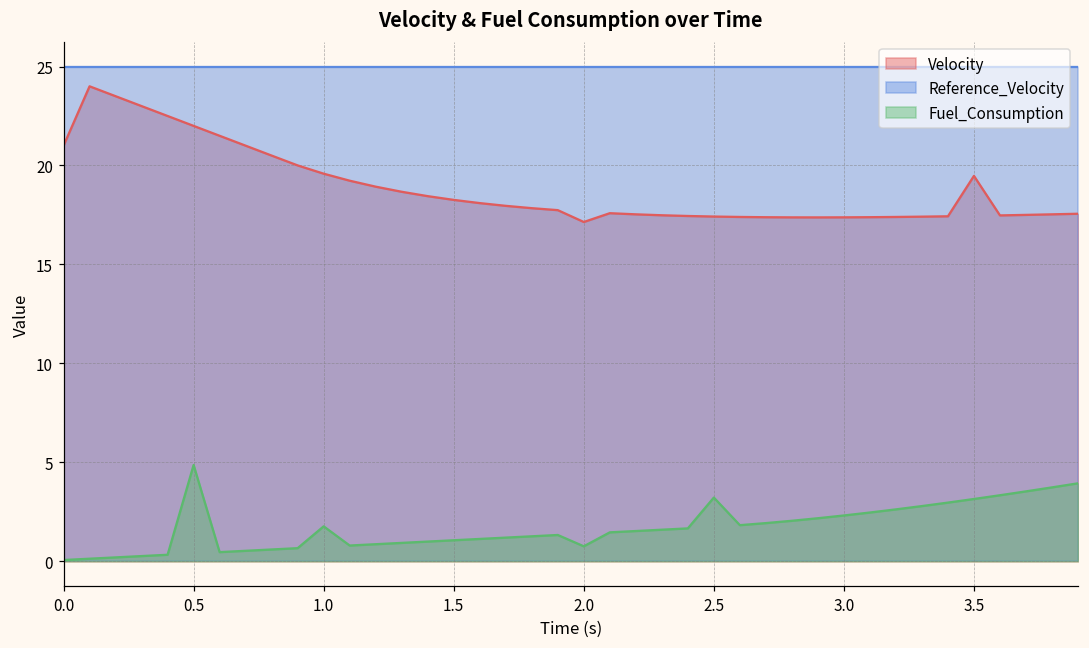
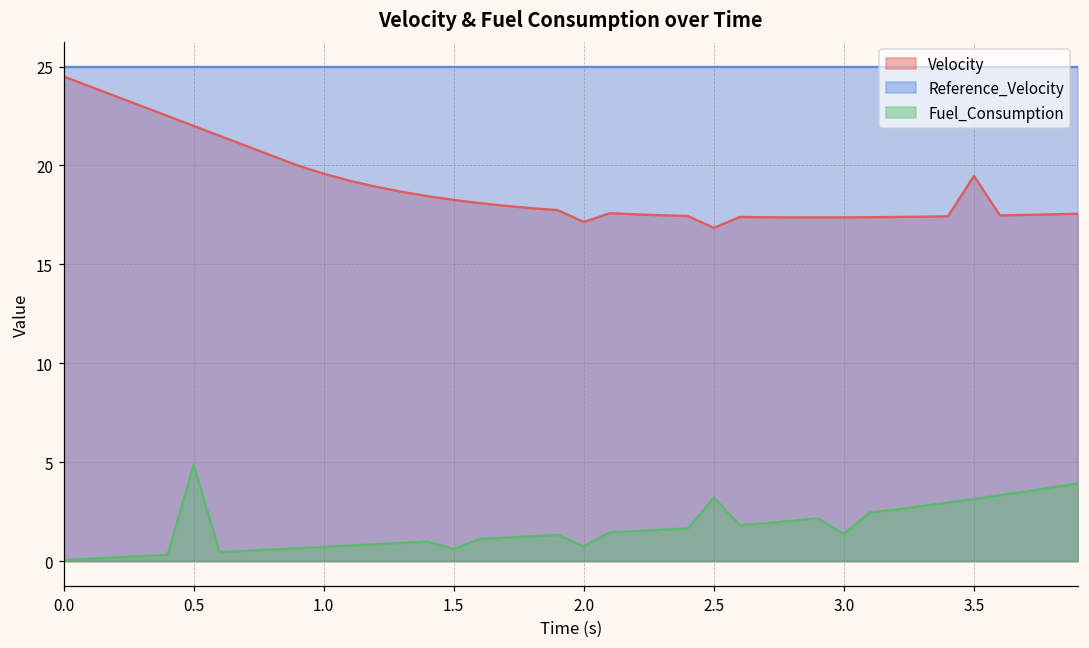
Velocity, 0.0: 21.0 -> 24.5
Fuel_Consumption, 1.0: 1.8 -> 0.7
Fuel_Consumption, 1.5: 1.1 -> 0.6
Velocity, 2.5: 17.4 -> 16.8
Fuel_Consumption, 3.0: 2.3 -> 1.4
